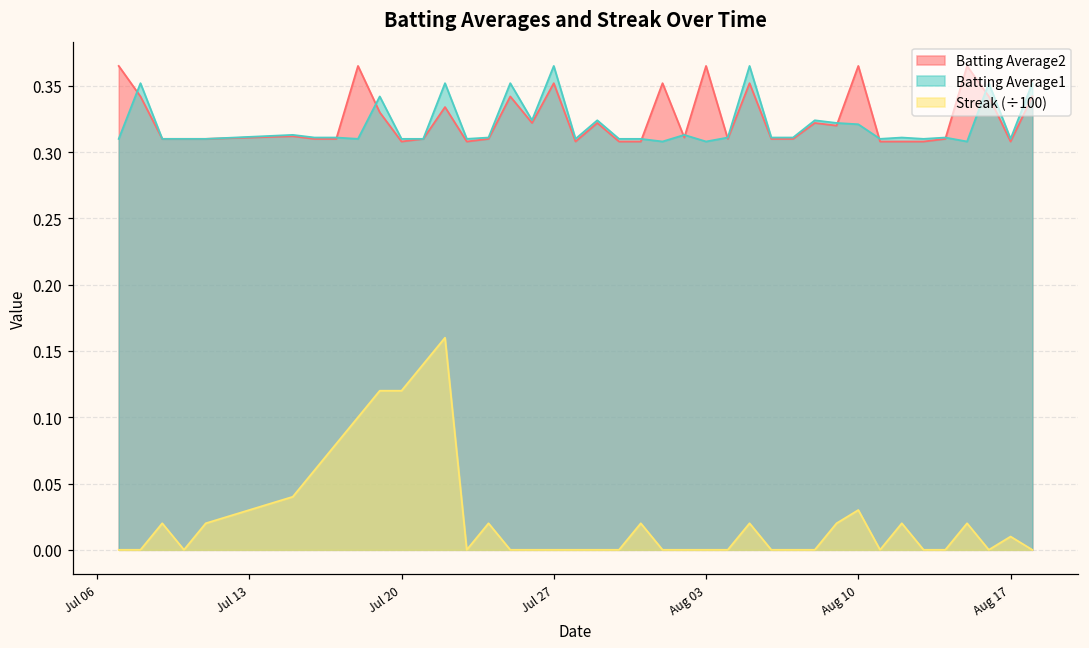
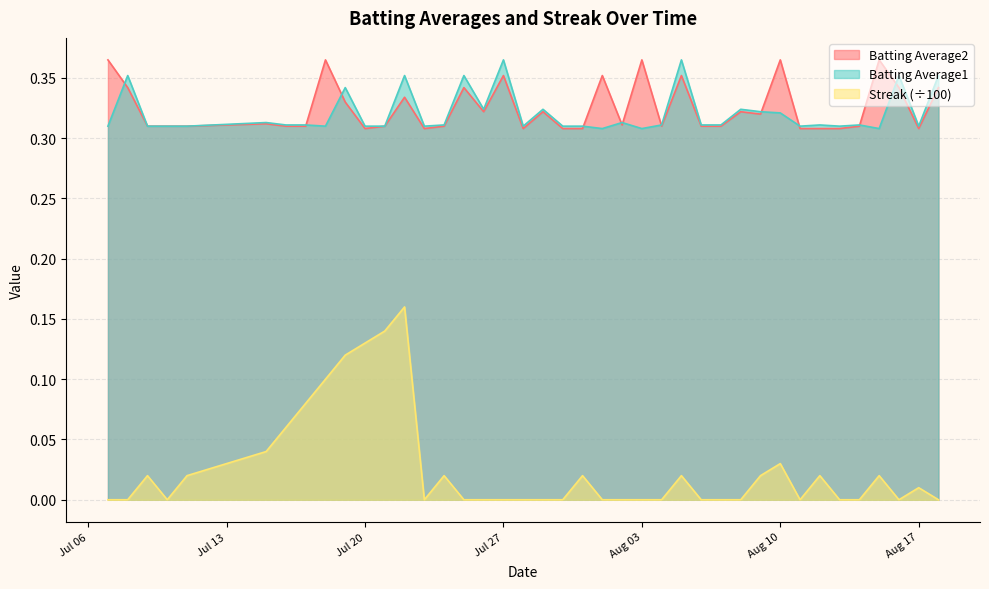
Streak (÷100), Jul 20: 0.120 -> 0.130
